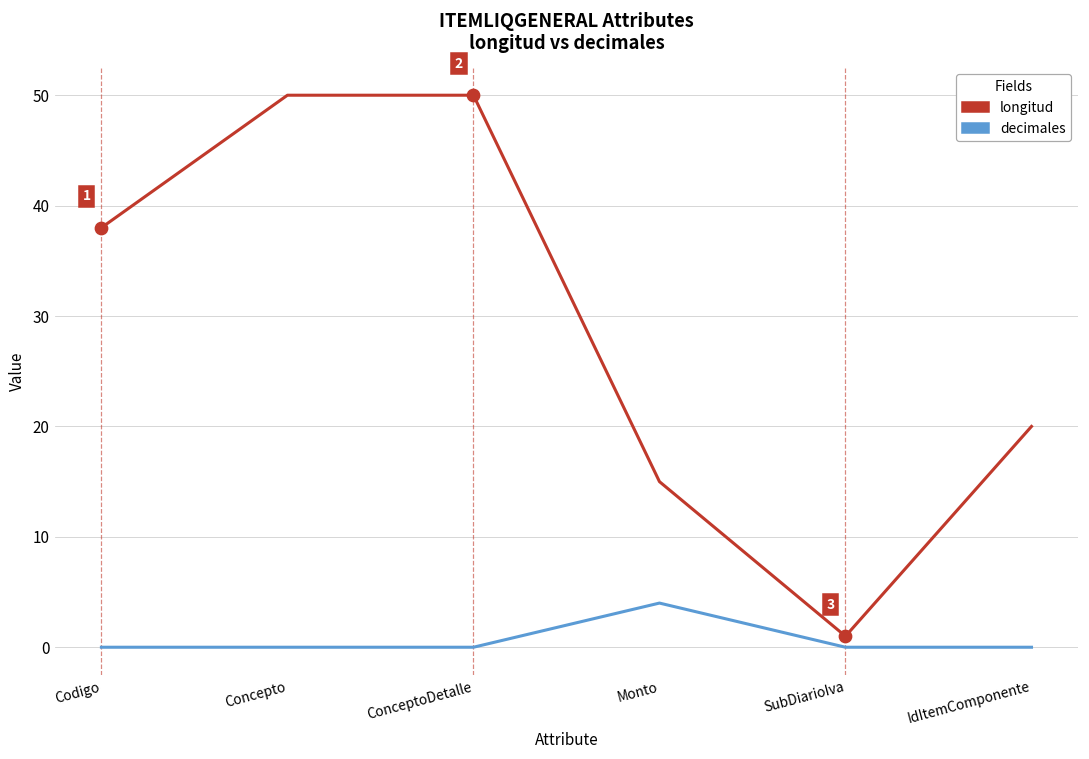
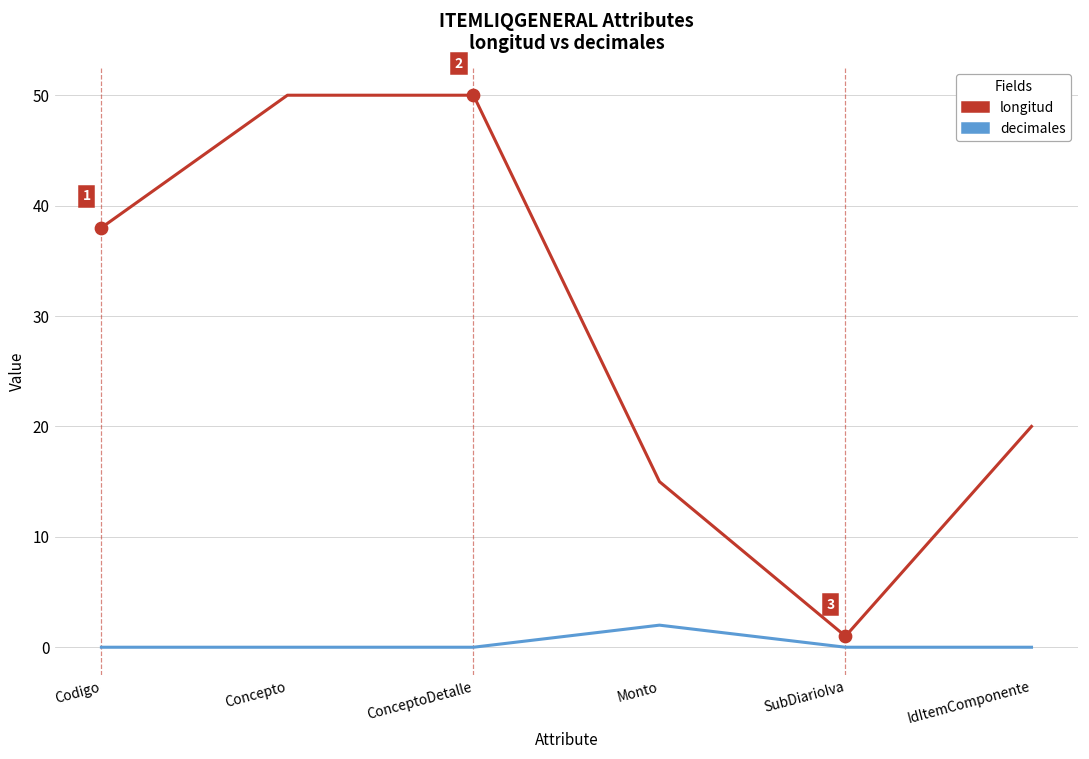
decimales, Monto: 4 -> 2
